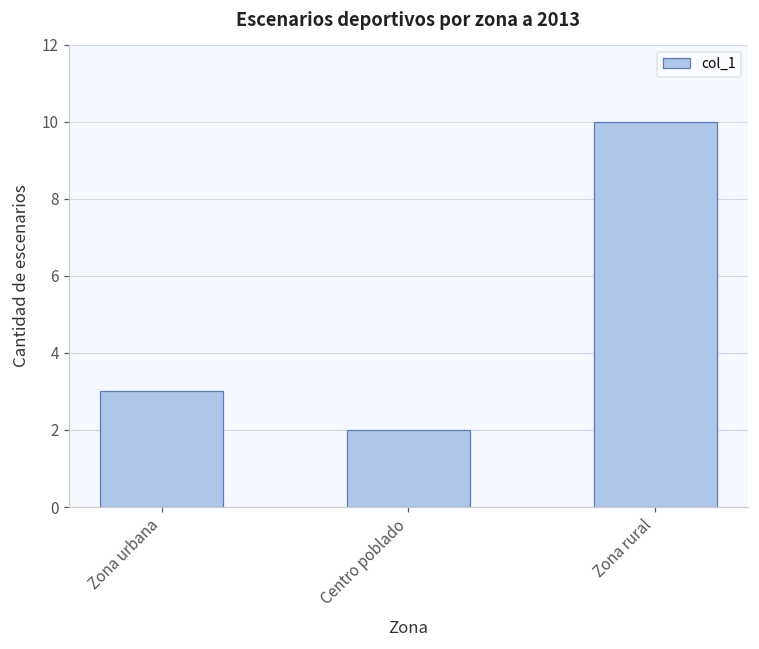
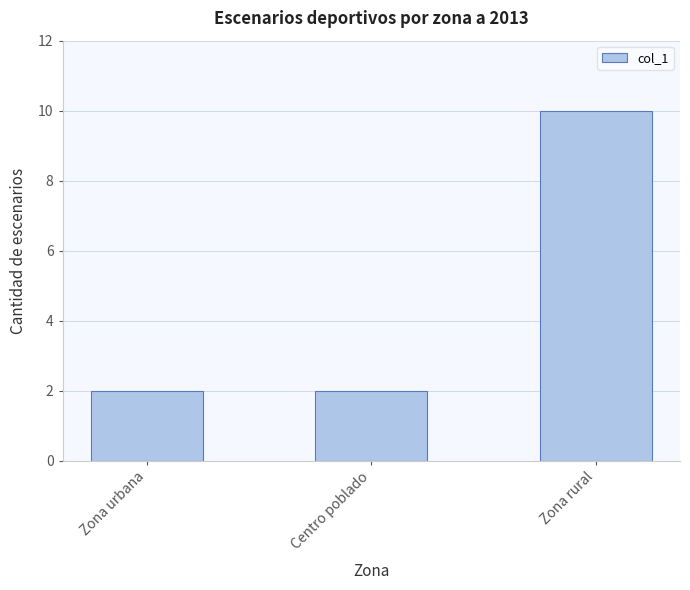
Zona urbana: 3 -> 2
